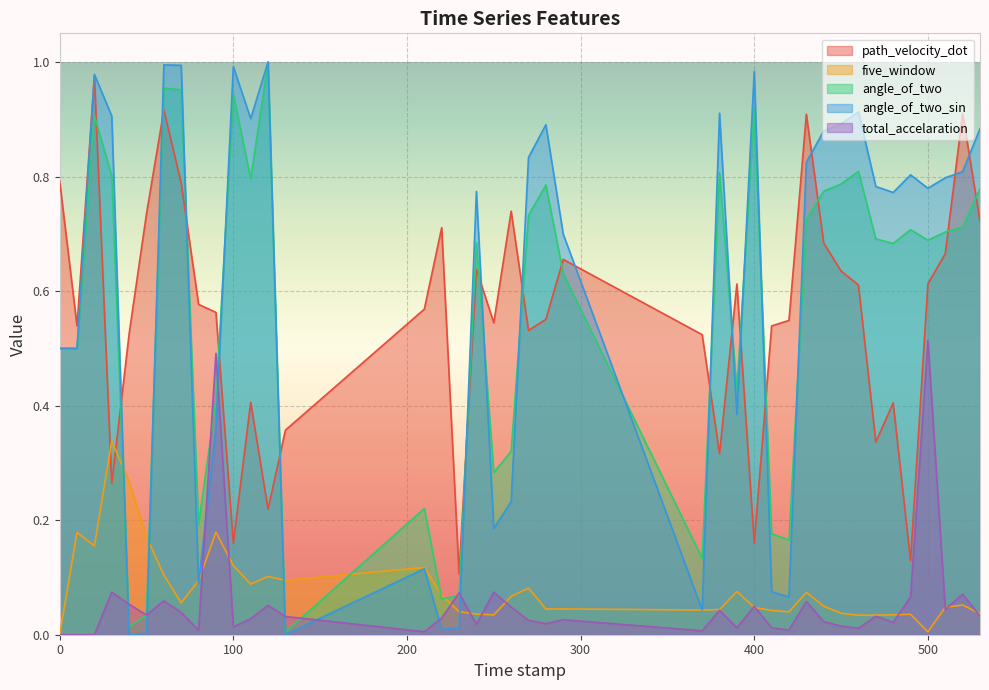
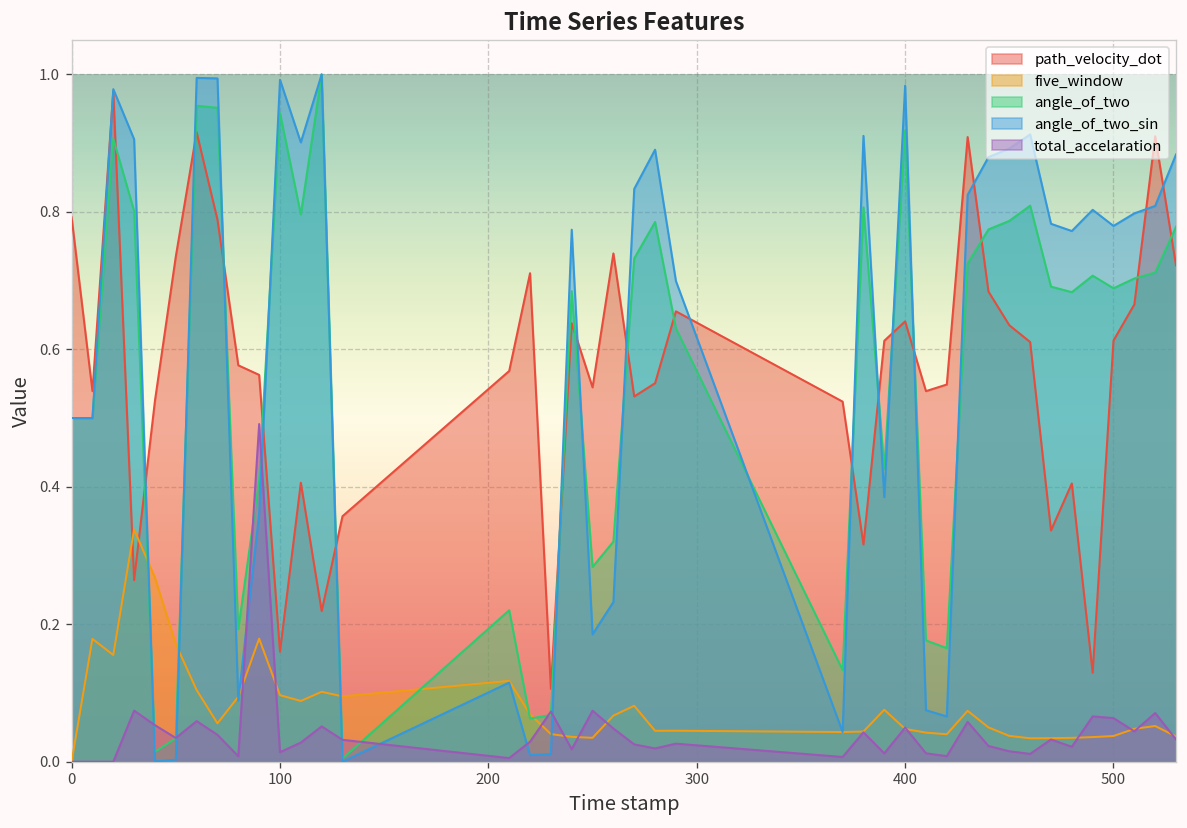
five_window, 100: 0.12 -> 0.10
path_velocity_dot, 400: 0.16 -> 0.64
five_window, 500: 0.01 -> 0.04
total_accelaration, 500: 0.51 -> 0.06
